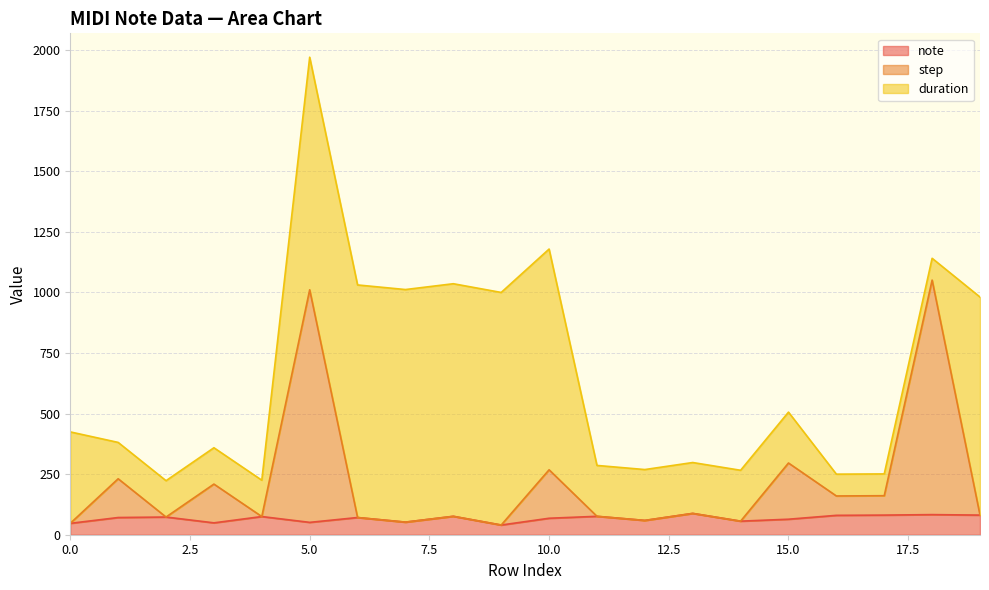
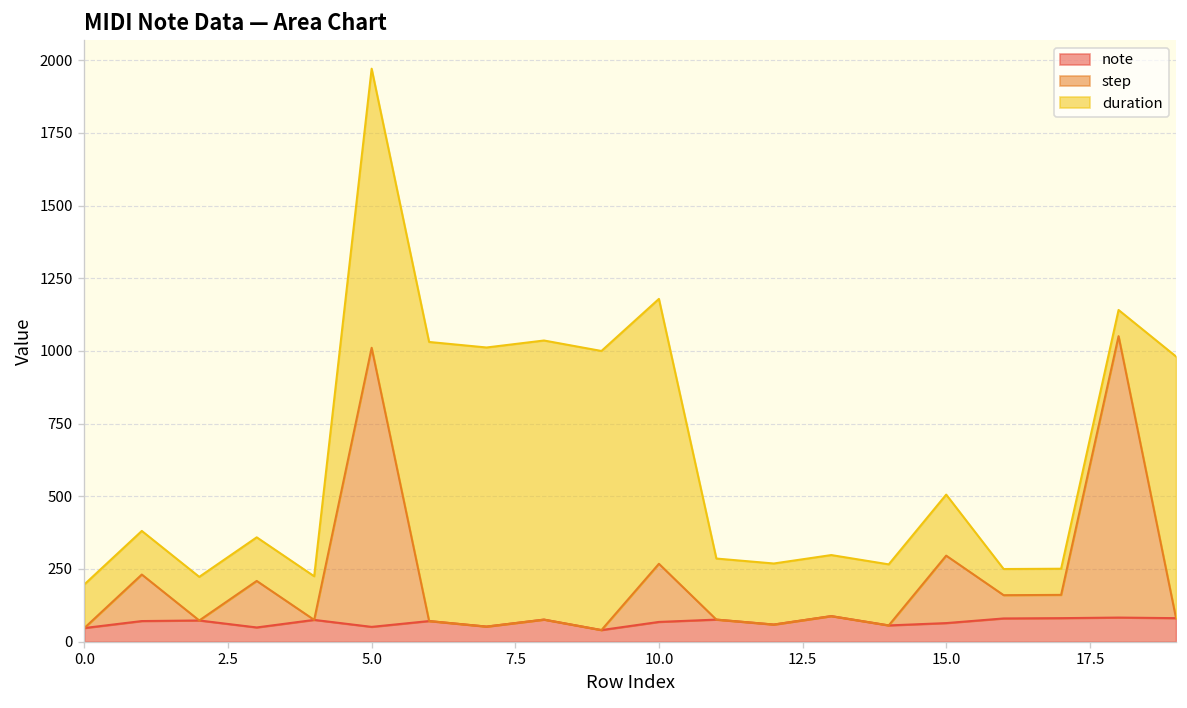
duration, 0.0: 380 -> 150
